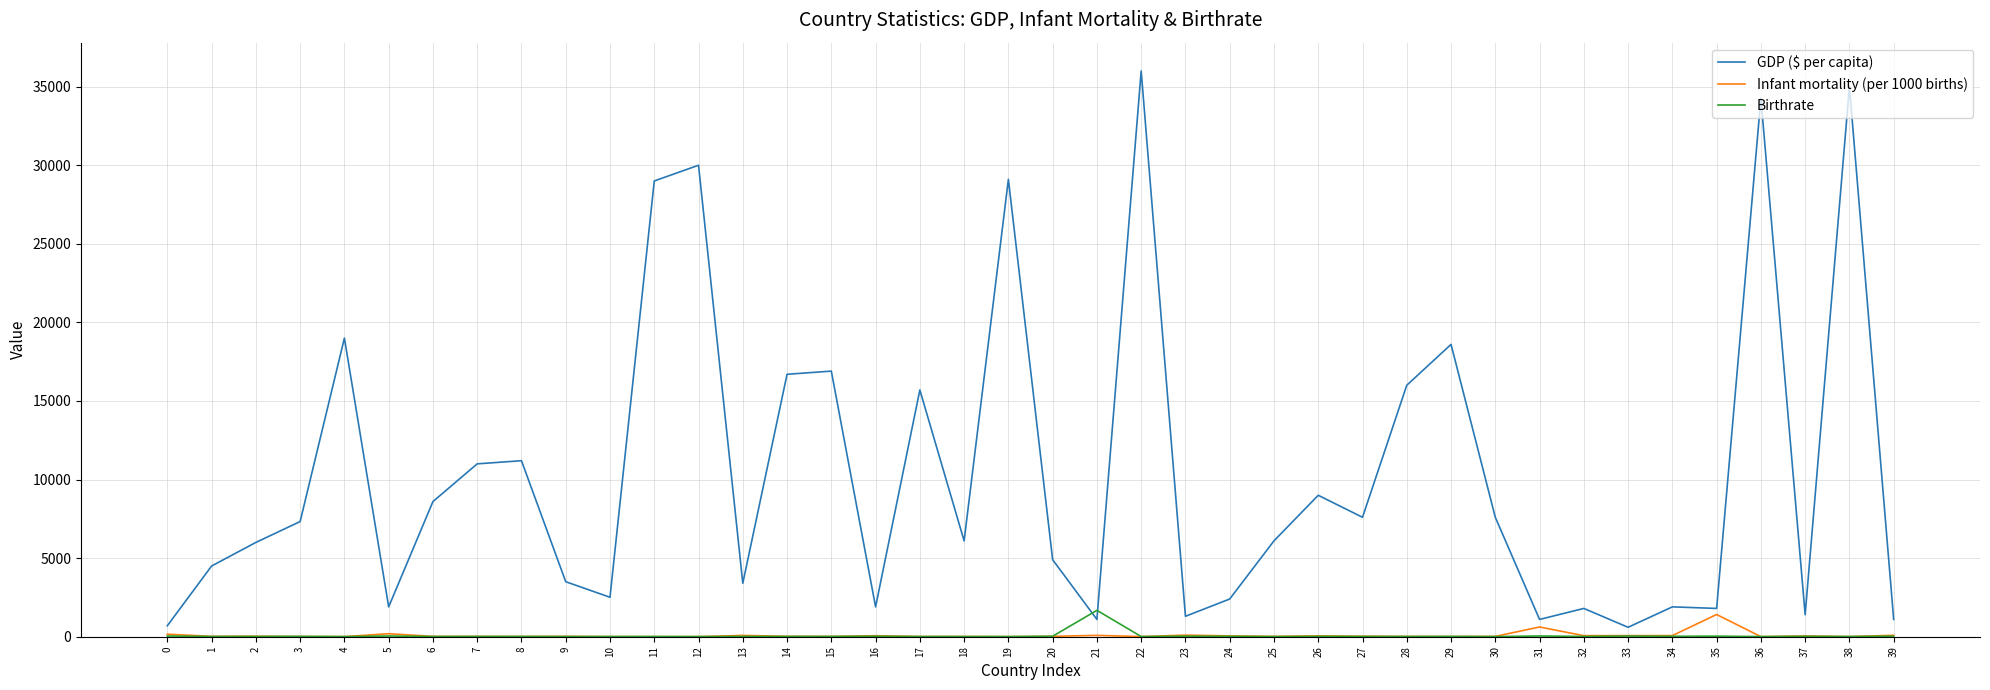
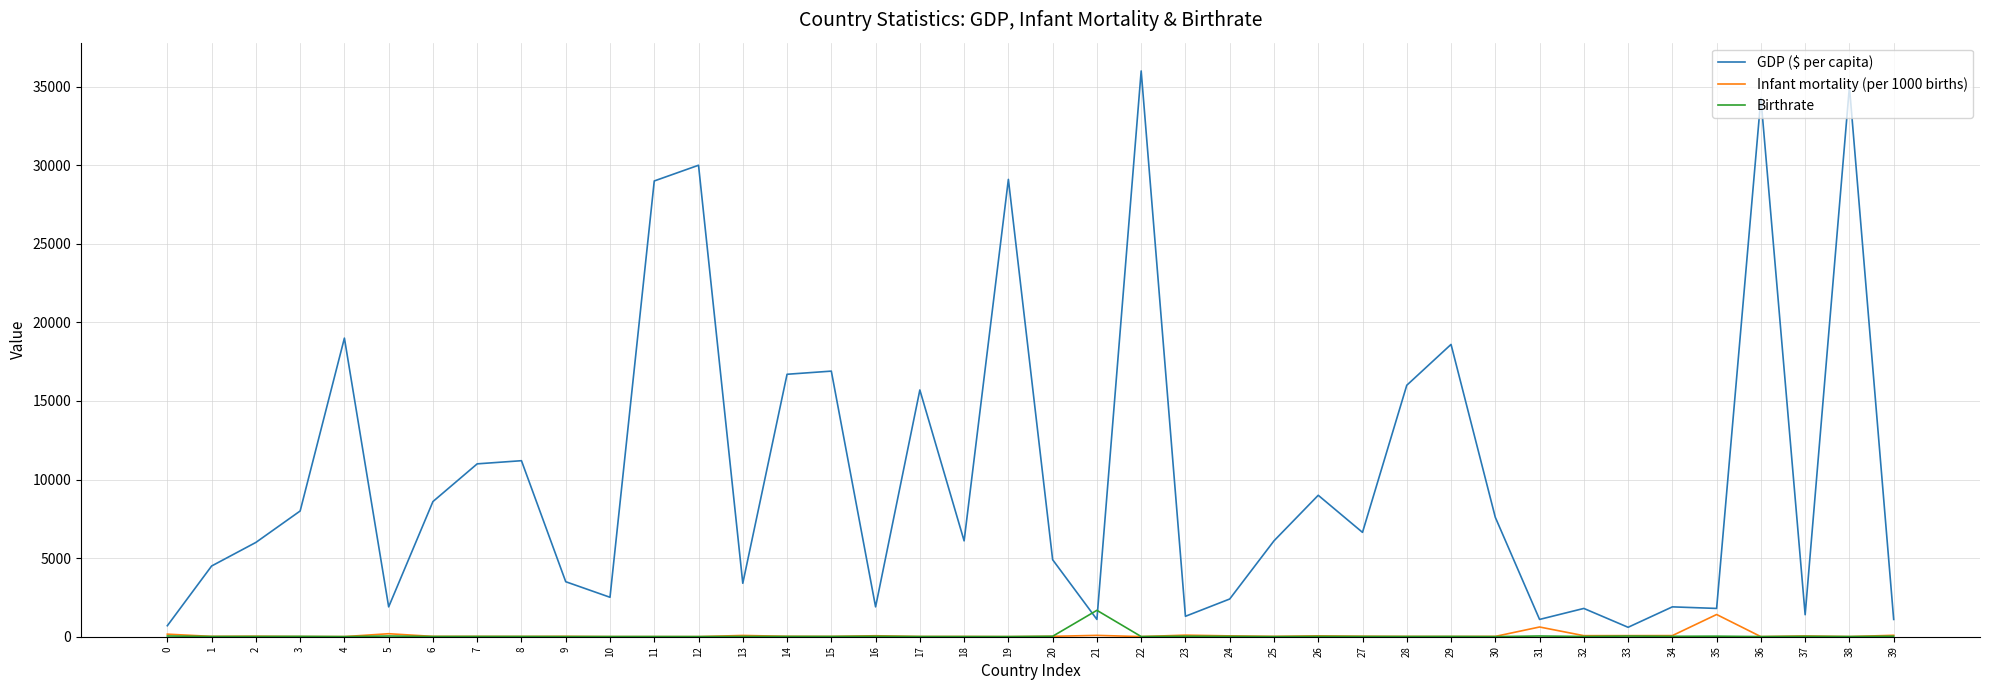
GDP ($ per capita), 3: 7300 -> 8000
GDP ($ per capita), 27: 7600 -> 6600
